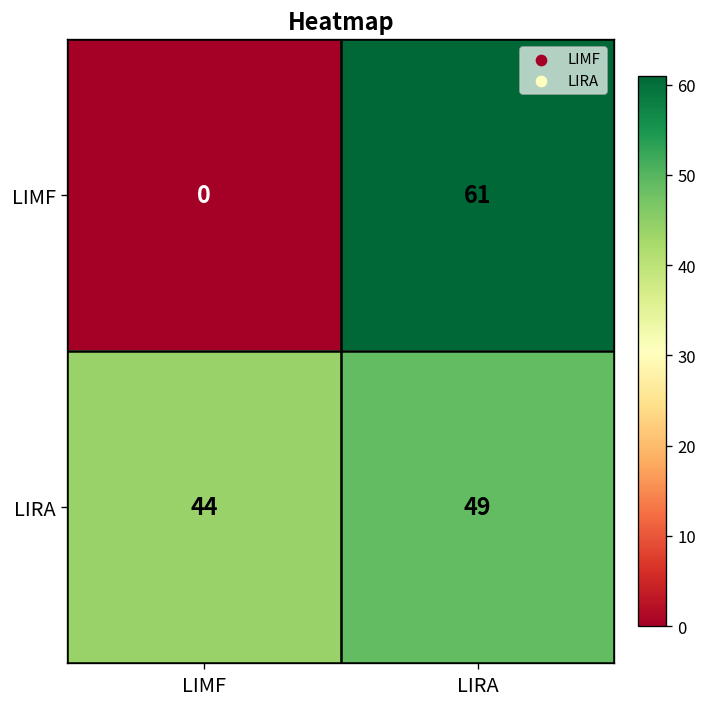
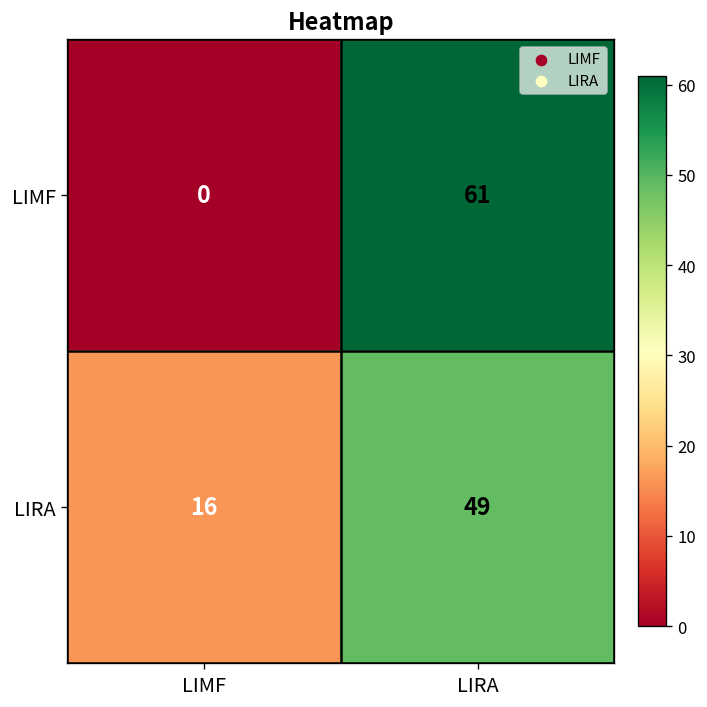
LIRA, LIMF: 44 -> 16
